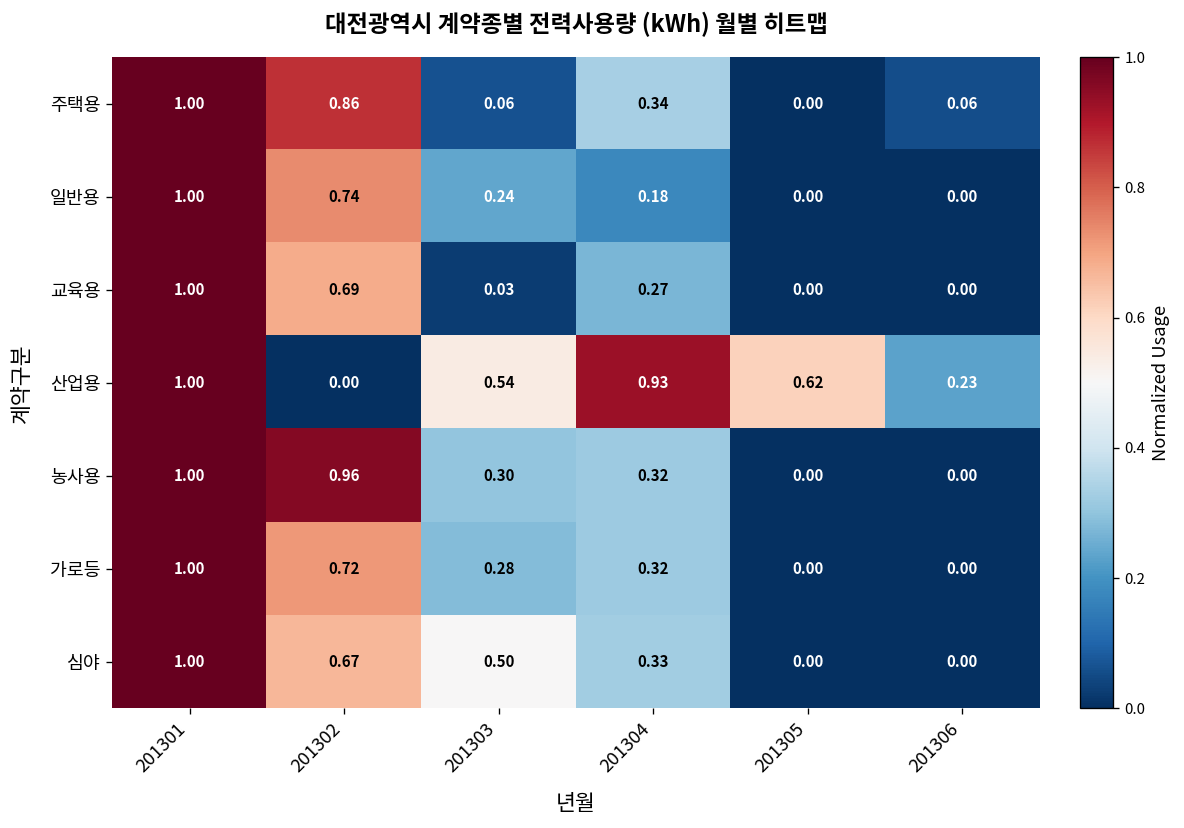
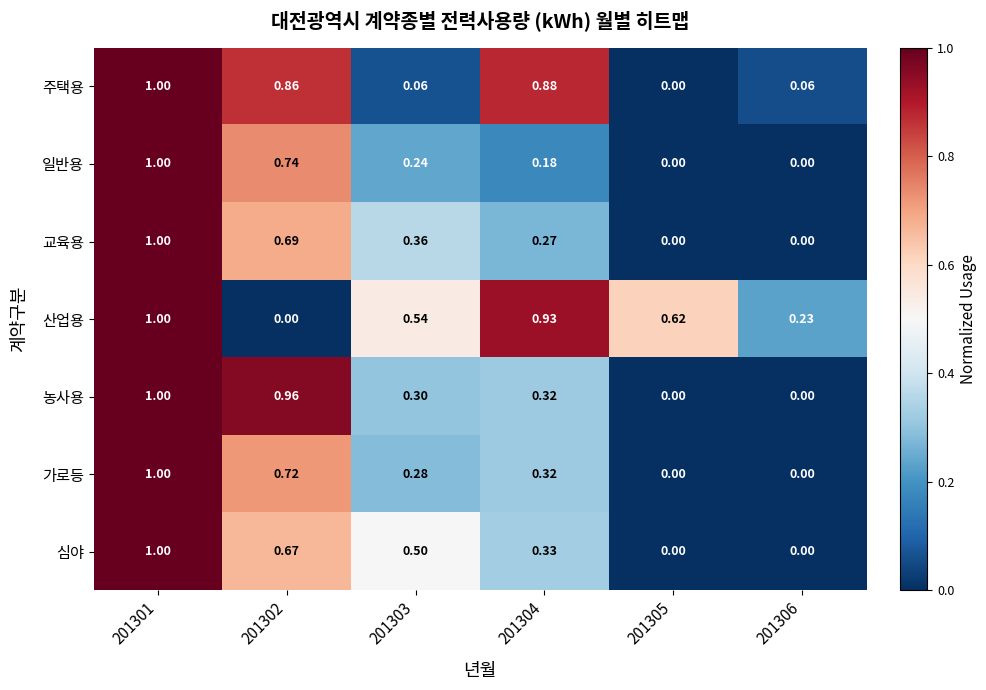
주택용, 201304: 0.34 -> 0.88
교육용, 201303: 0.03 -> 0.36
